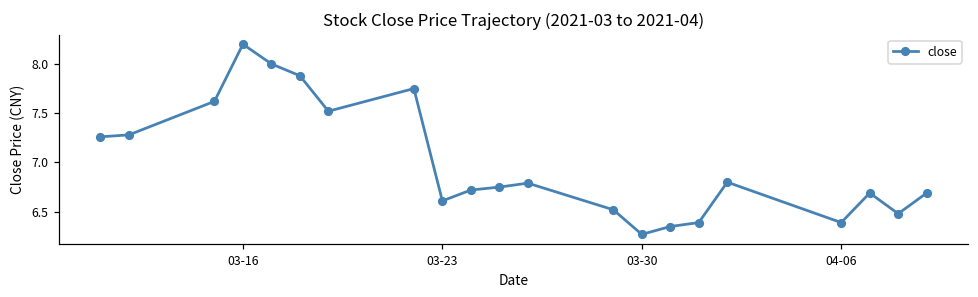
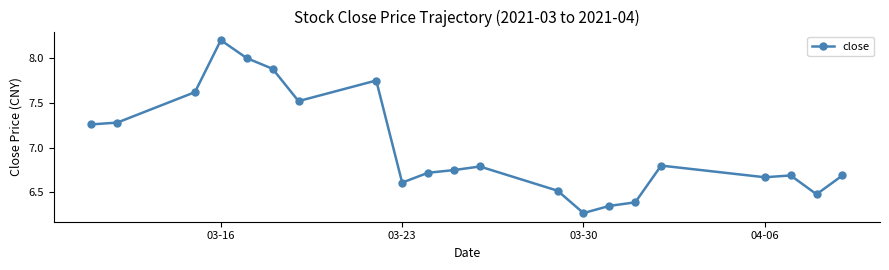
04-06: 6.4 -> 6.7
